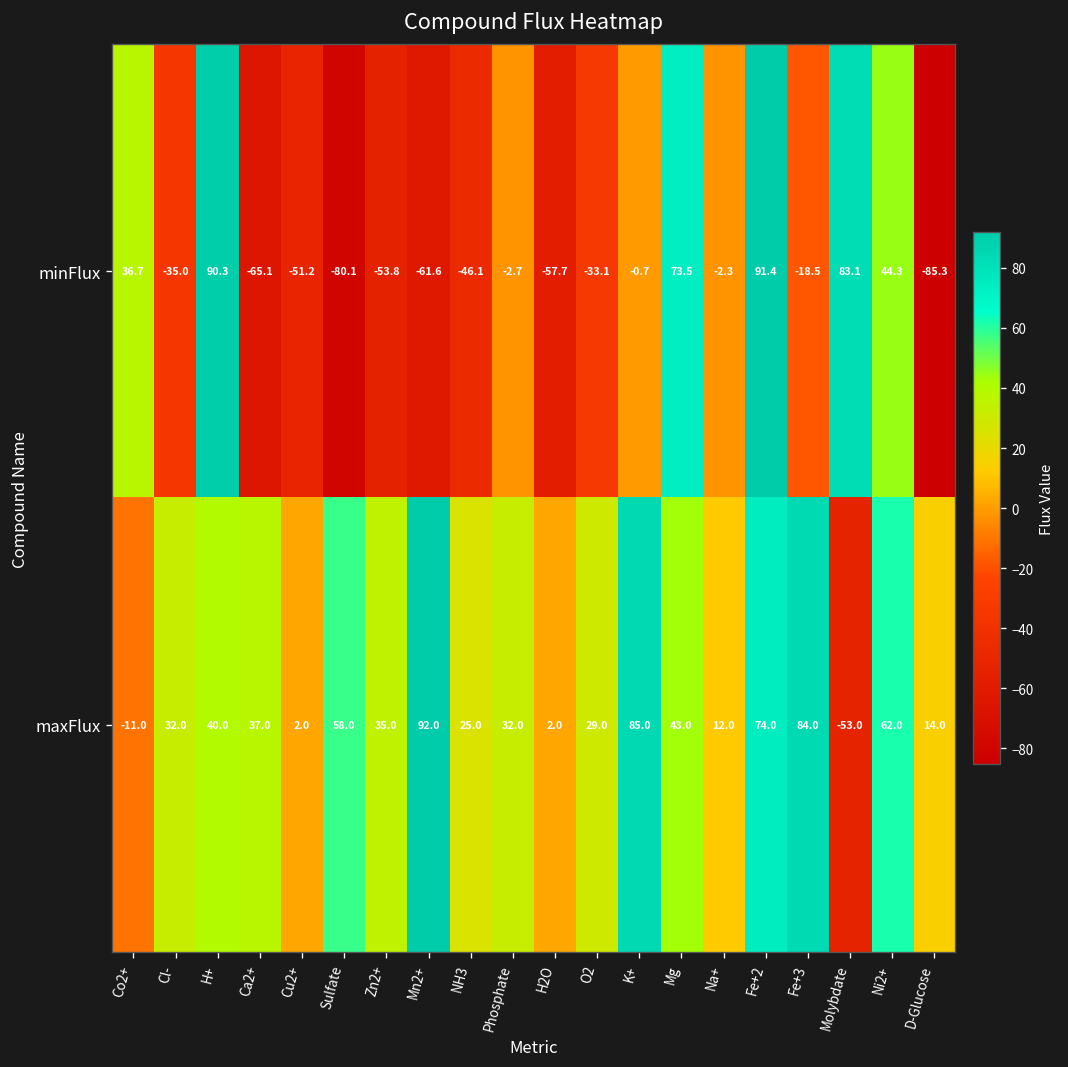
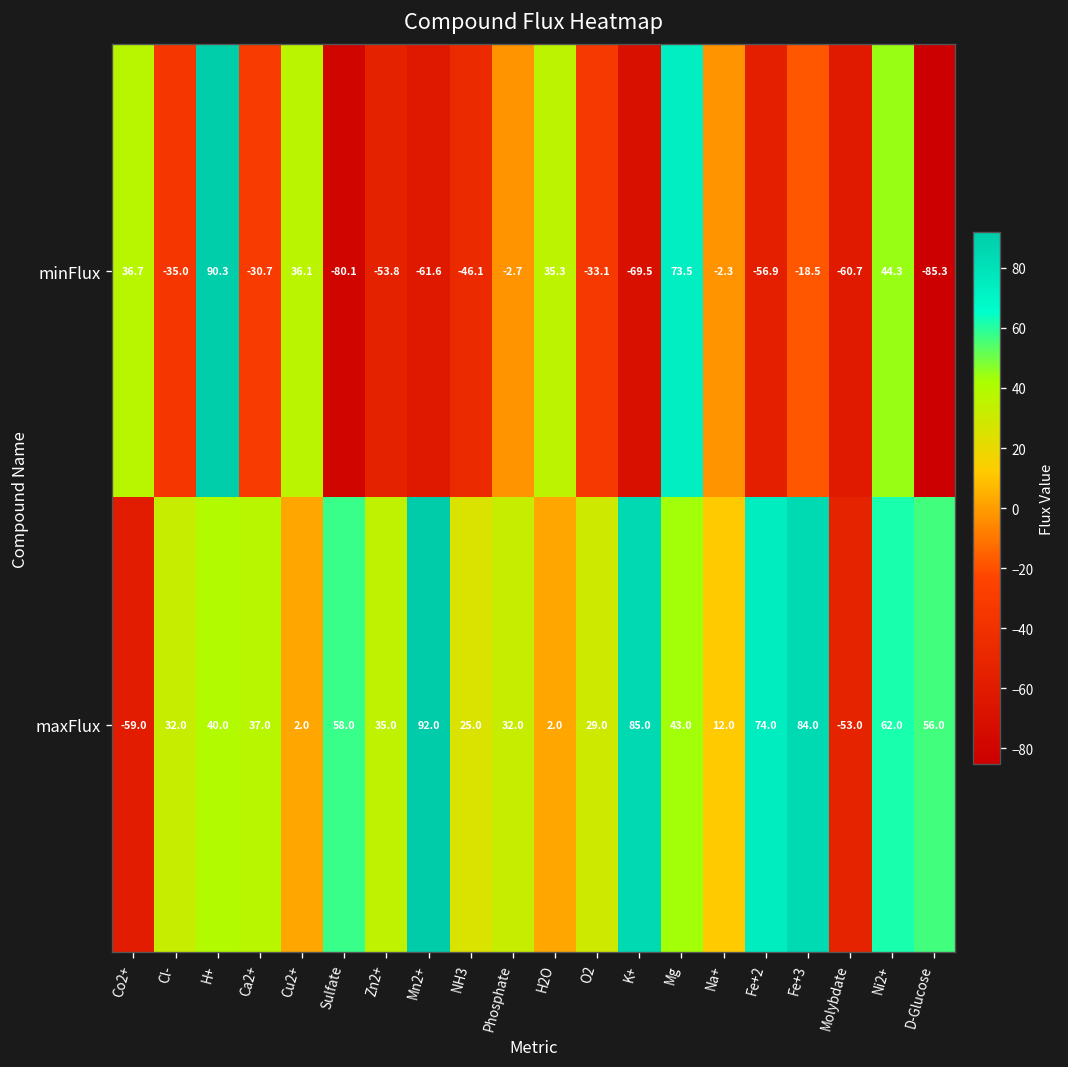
minFlux, Ca2+: -65.1 -> -30.7
minFlux, Cu2+: -51.2 -> 36.1
minFlux, H2O: -57.7 -> 35.3
minFlux, K+: -0.7 -> -69.5
minFlux, Fe+2: 91.4 -> -56.9
minFlux, Molybdate: 83.1 -> -60.7
maxFlux, Co2+: -11.0 -> -59.0
maxFlux, D-Glucose: 14.0 -> 56.0
